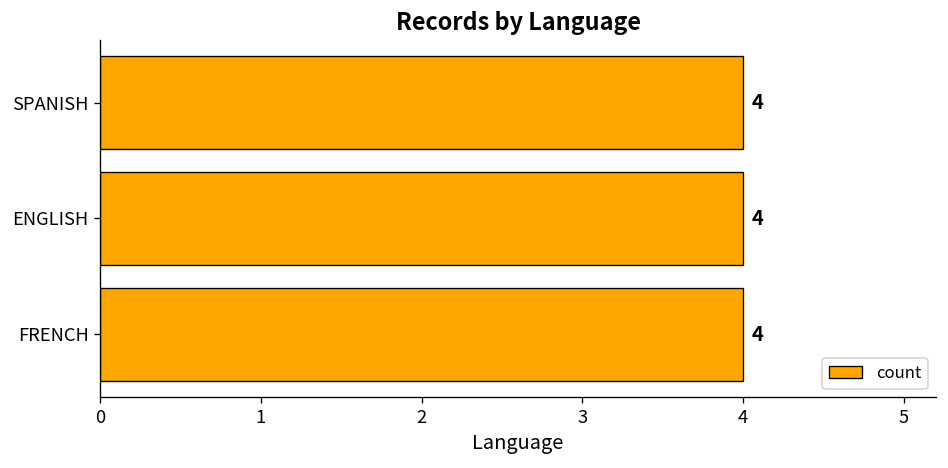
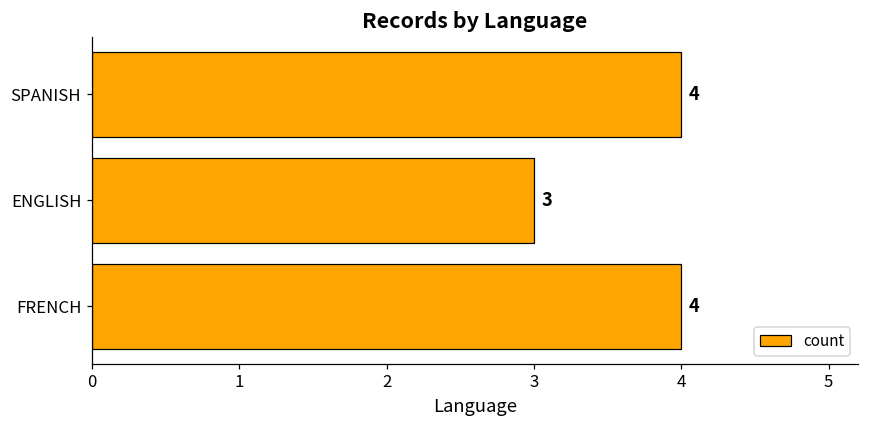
ENGLISH: 4 -> 3
